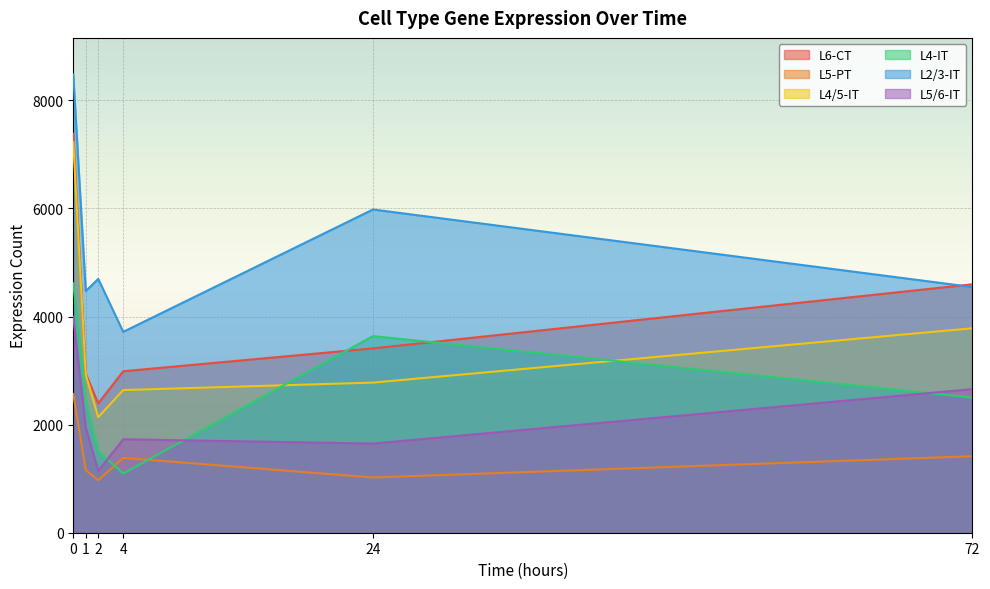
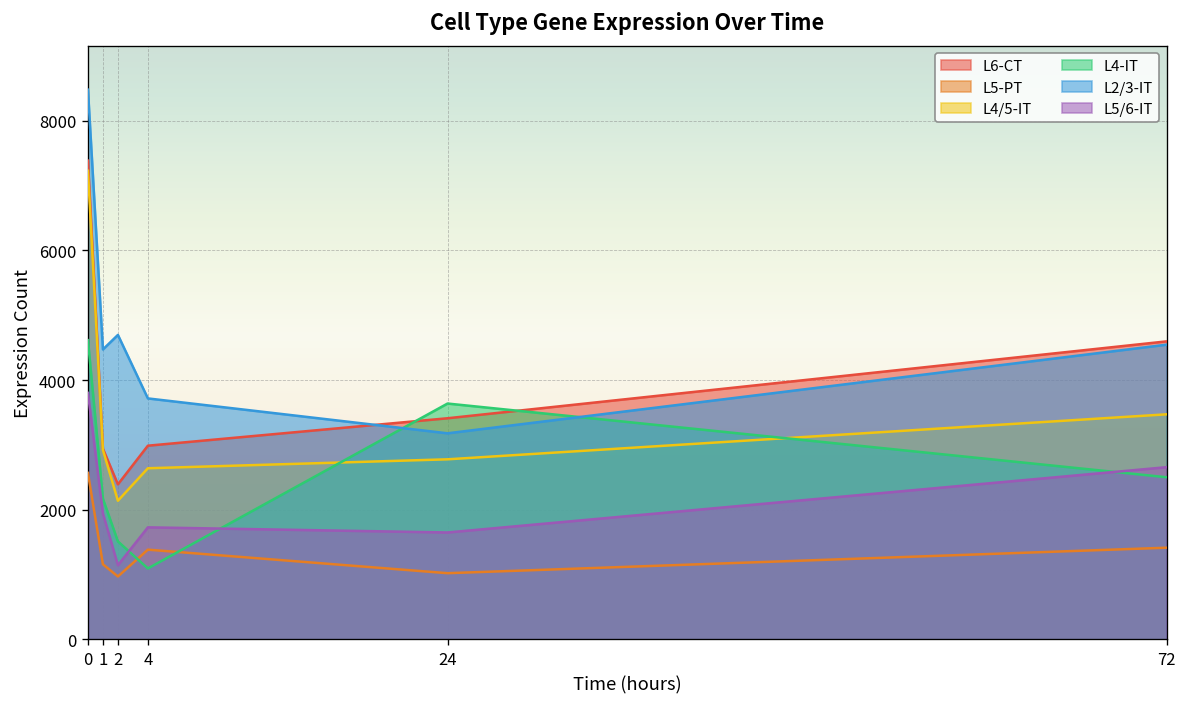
L5/6-IT, 0: 4000 -> 3800
L4-IT, 1: 2500 -> 2200
L2/3-IT, 24: 6000 -> 3200
L4/5-IT, 72: 3800 -> 3500
